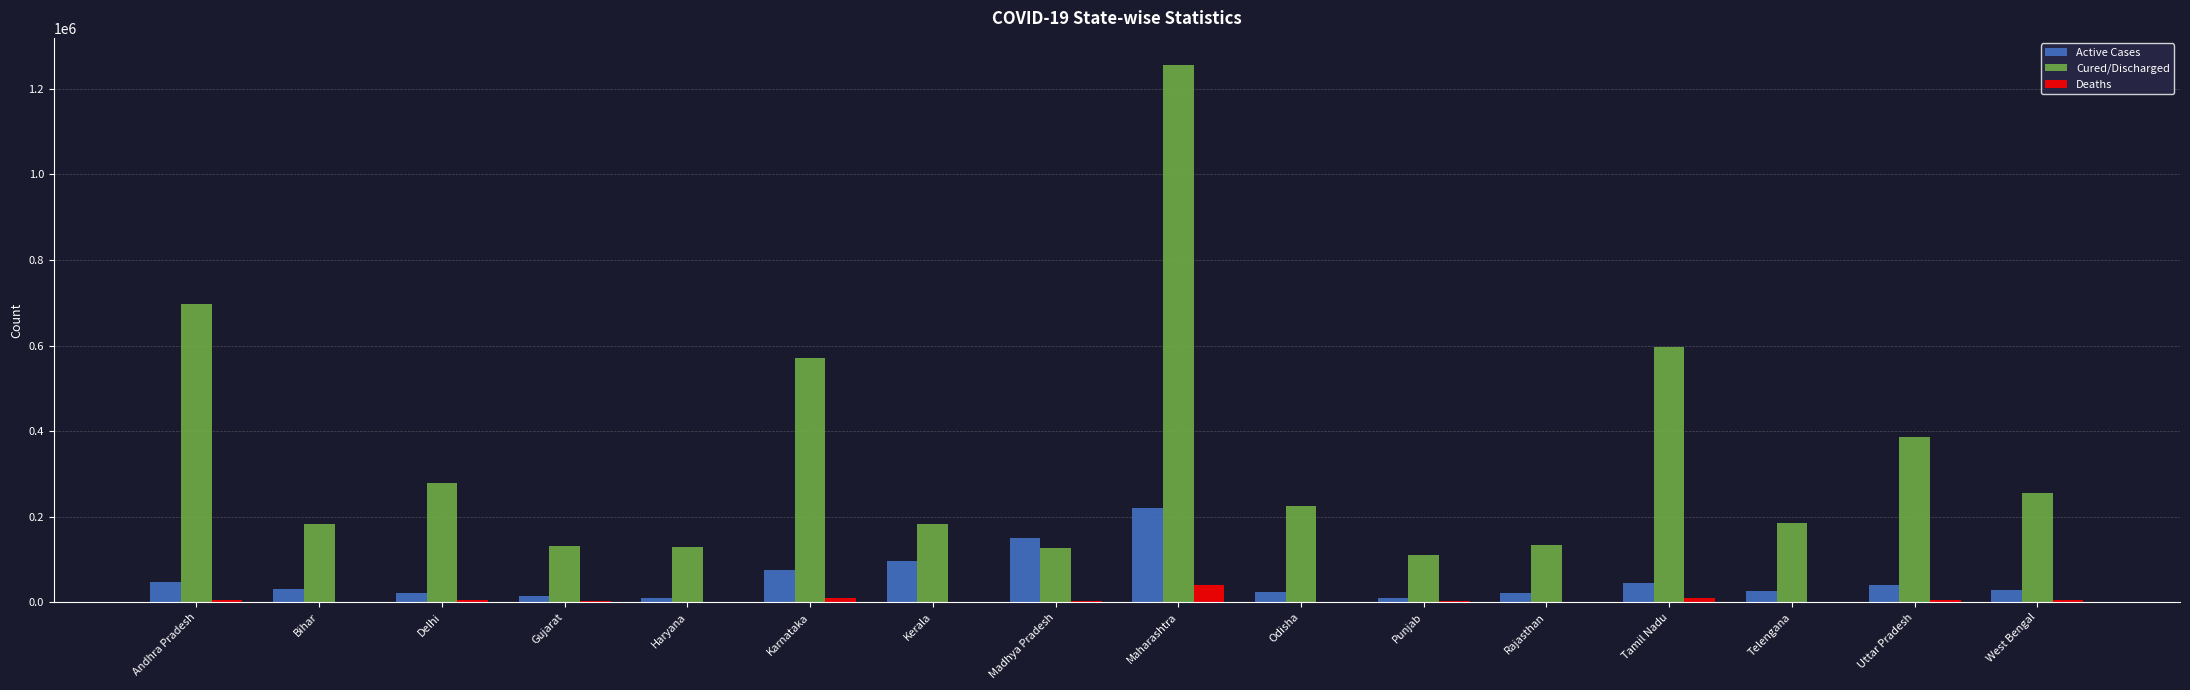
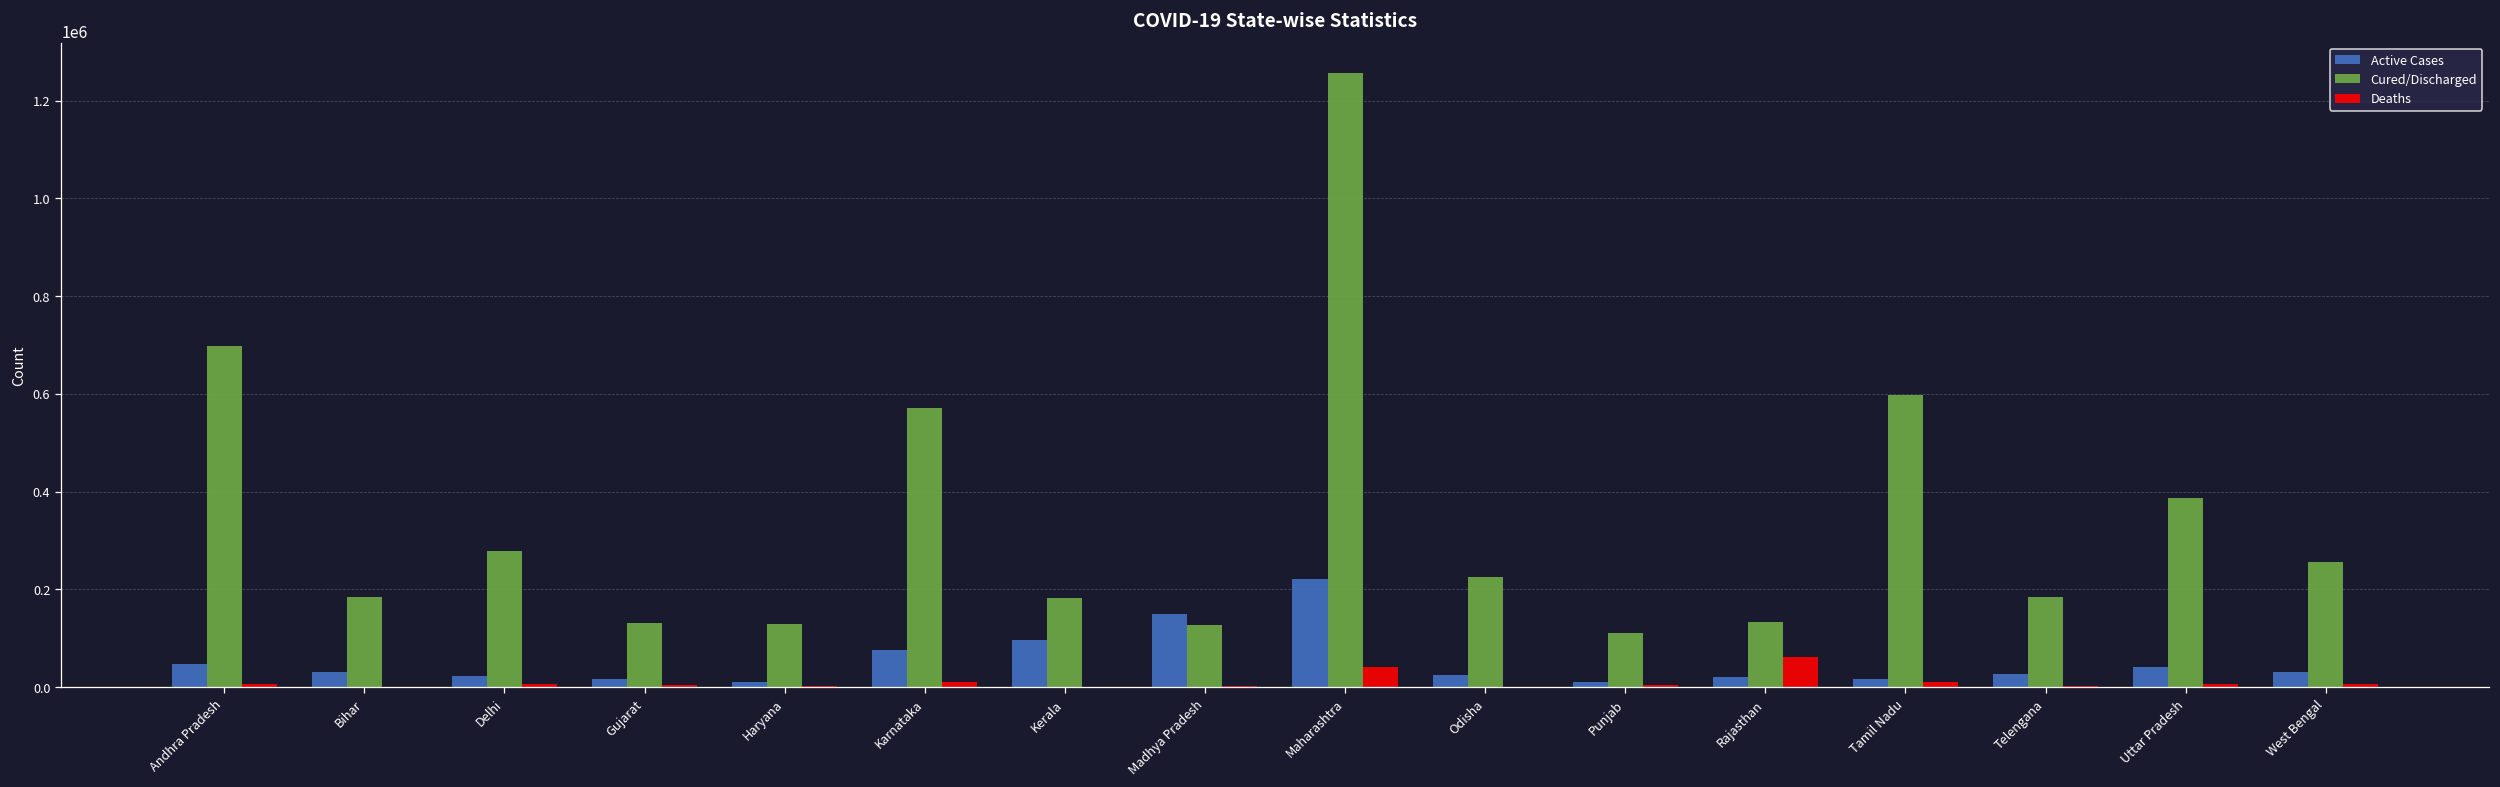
Deaths, Rajasthan: 0 -> 60000
Active Cases, Tamil Nadu: 40000 -> 20000
